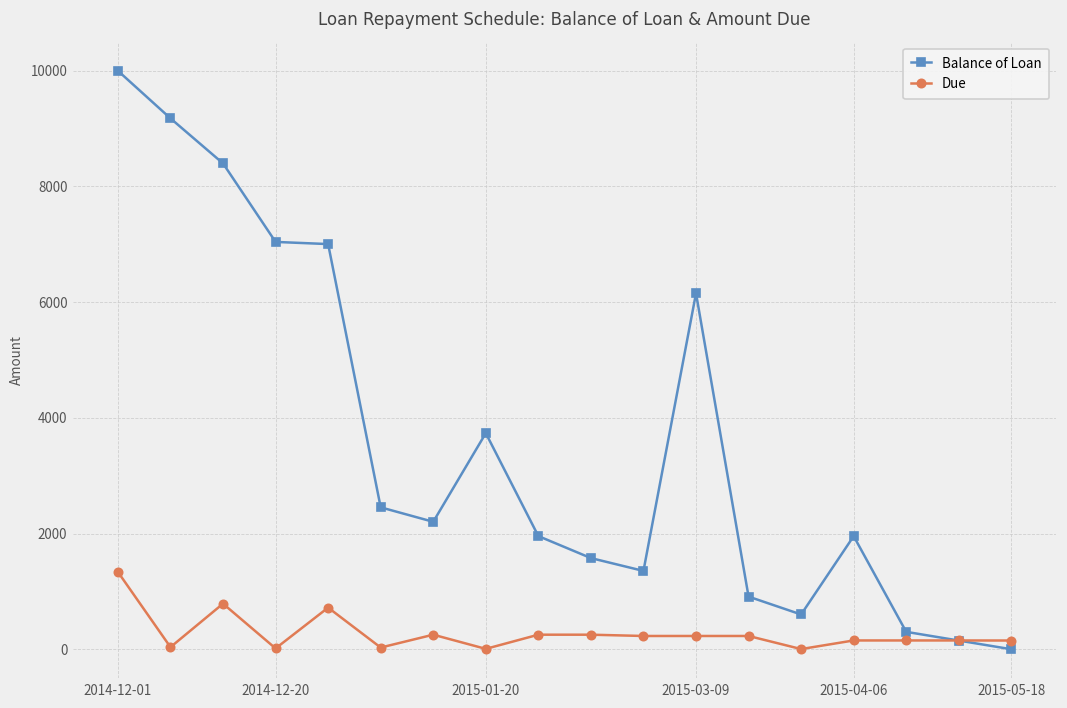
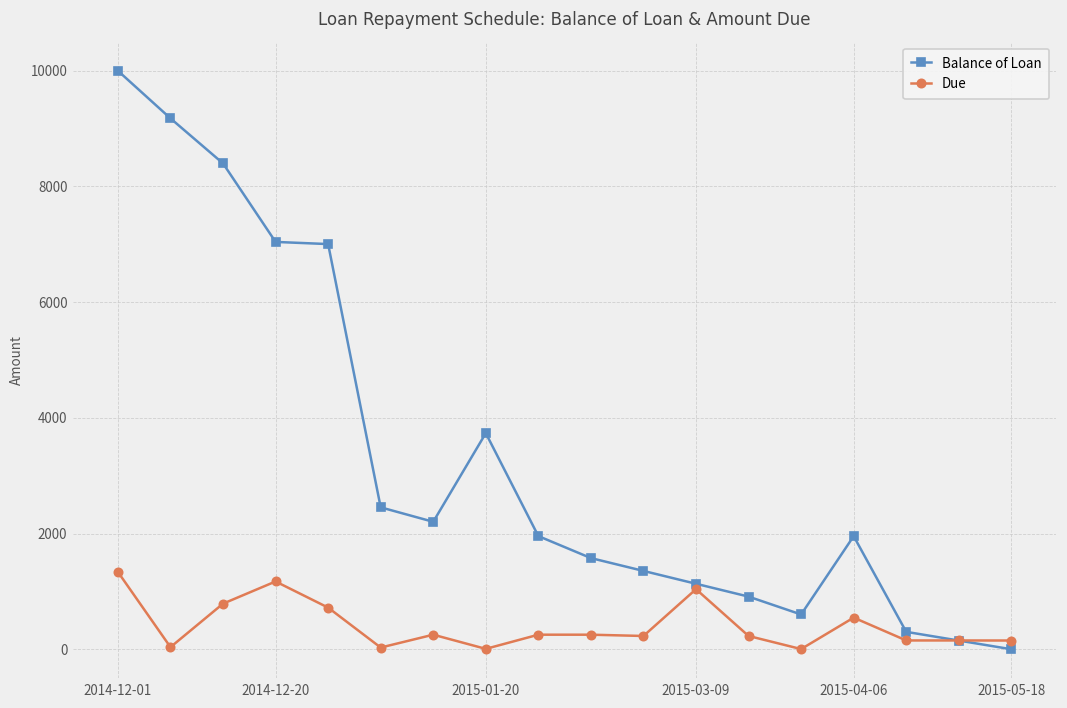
Due, 2014-12-20: 0 -> 1200
Balance of Loan, 2015-03-09: 6200 -> 1100
Due, 2015-03-09: 200 -> 1000
Due, 2015-04-06: 200 -> 500
